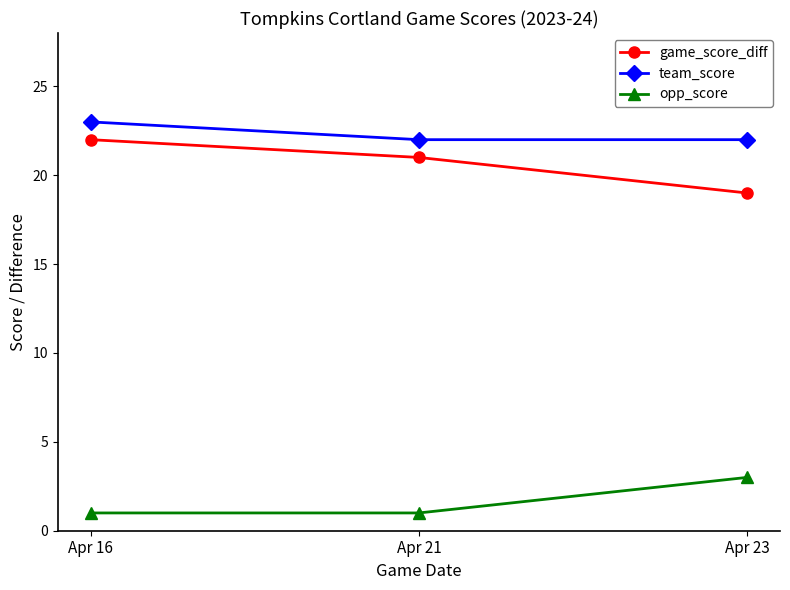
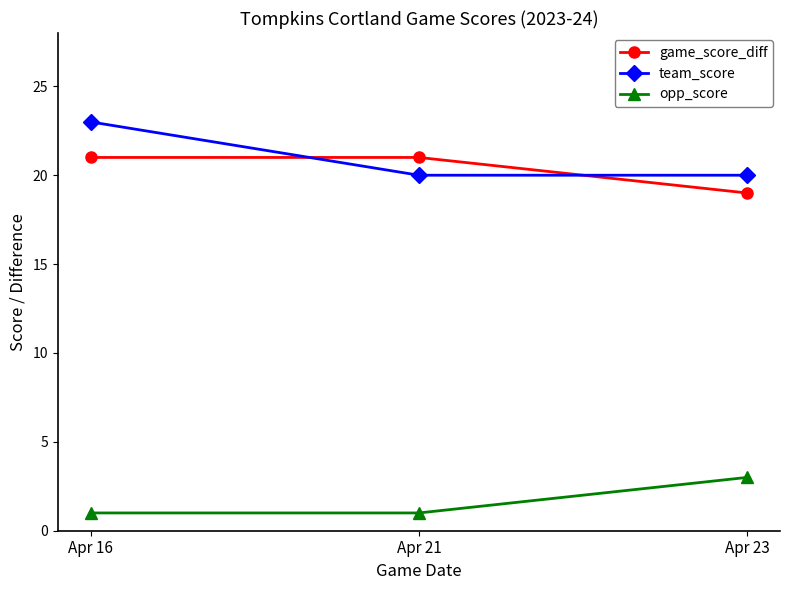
game_score_diff, Apr 16: 22 -> 21
team_score, Apr 21: 22 -> 20
team_score, Apr 23: 22 -> 20
